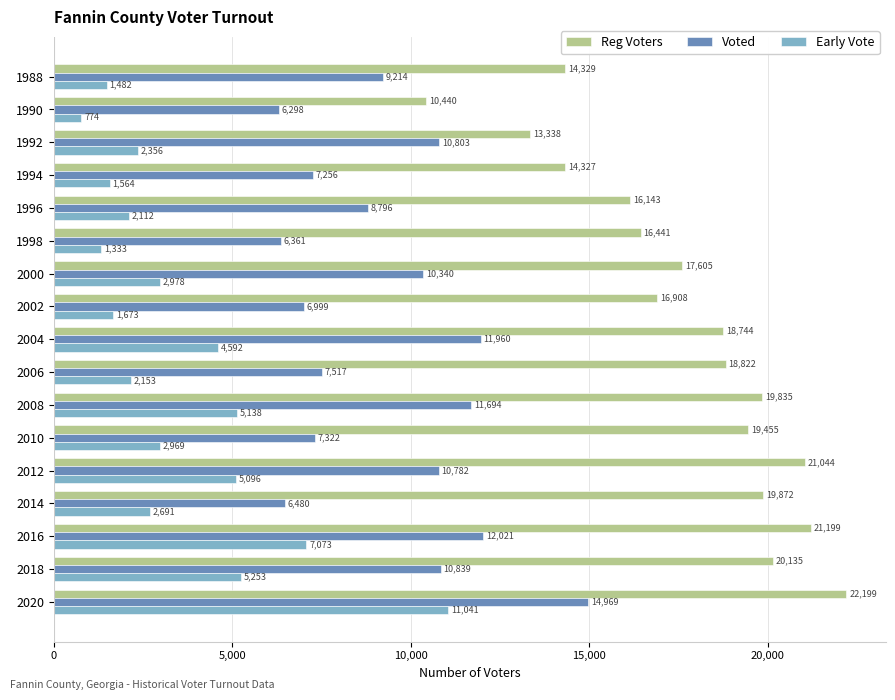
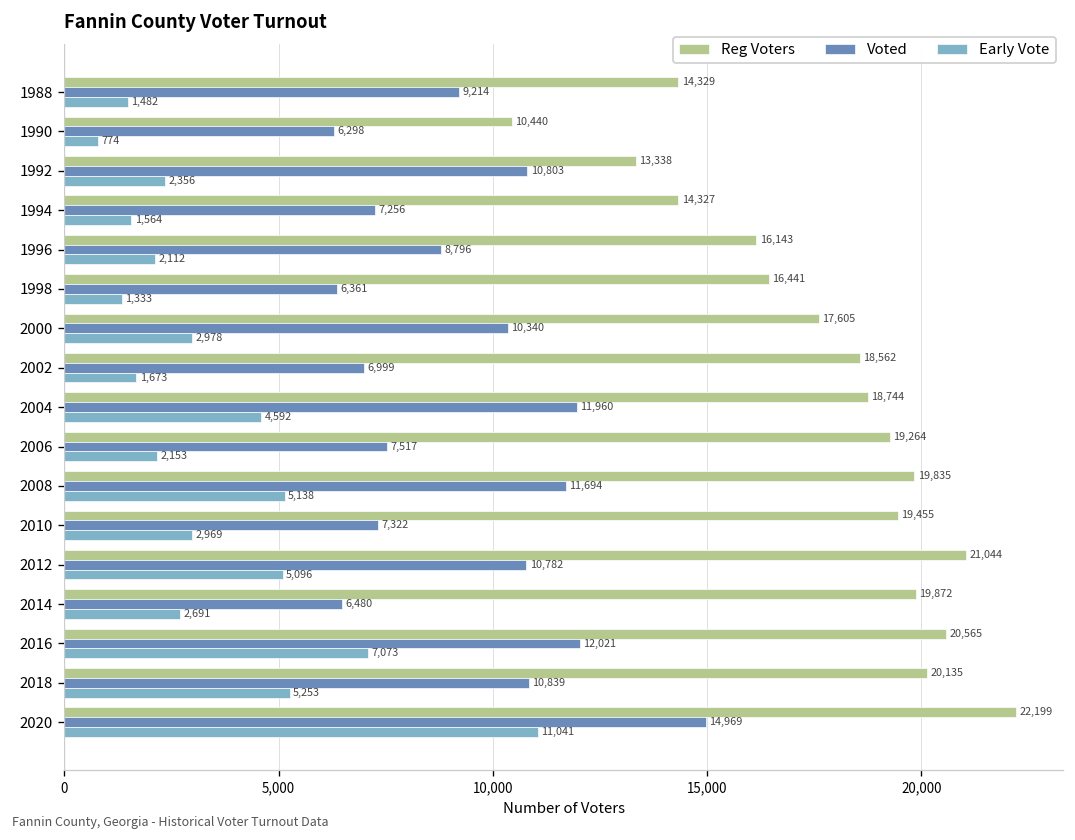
Reg Voters, 2002: 16,908 -> 18,562
Reg Voters, 2006: 18,822 -> 19,264
Reg Voters, 2016: 21,199 -> 20,565
